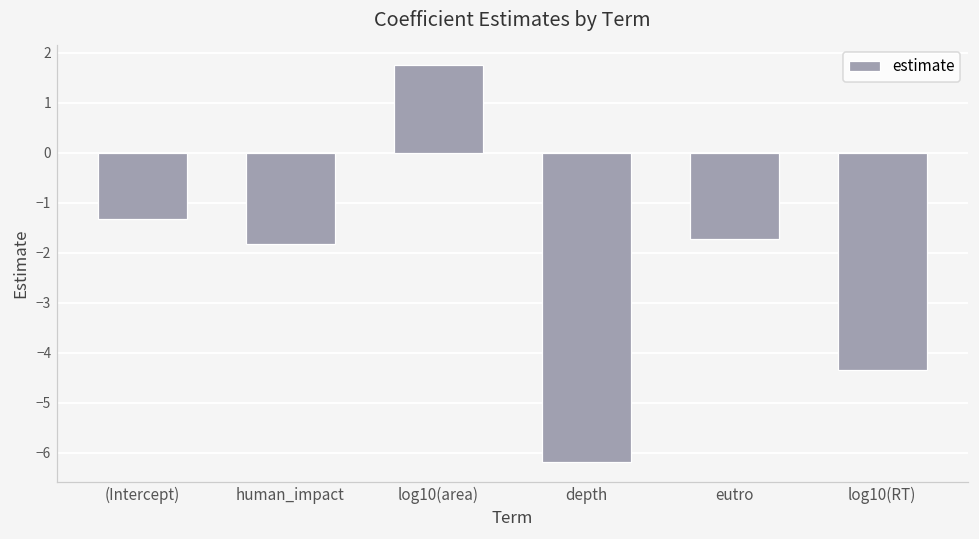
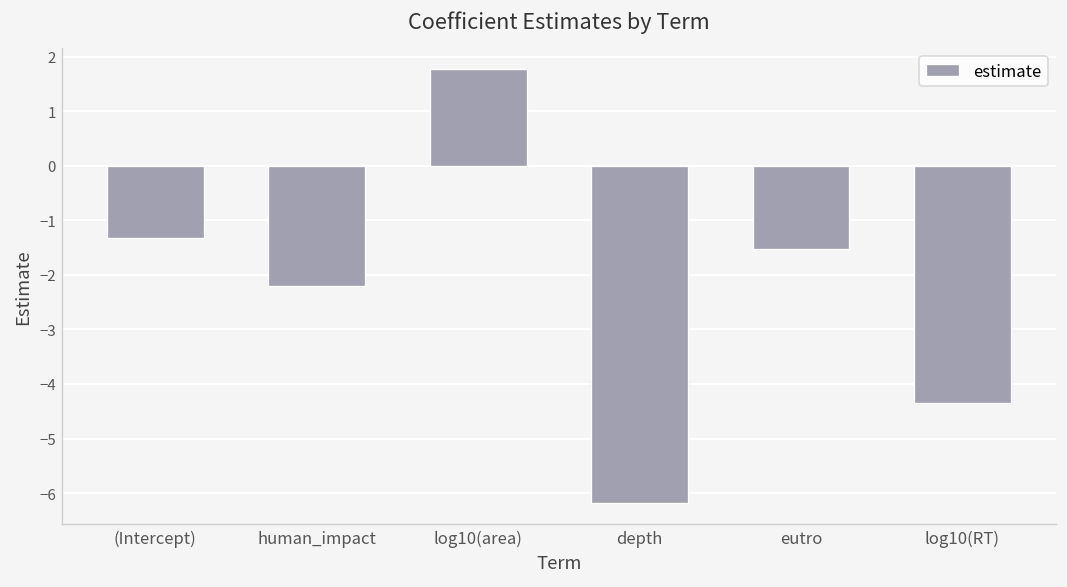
human_impact: -1.8 -> -2.2
eutro: -1.7 -> -1.5
